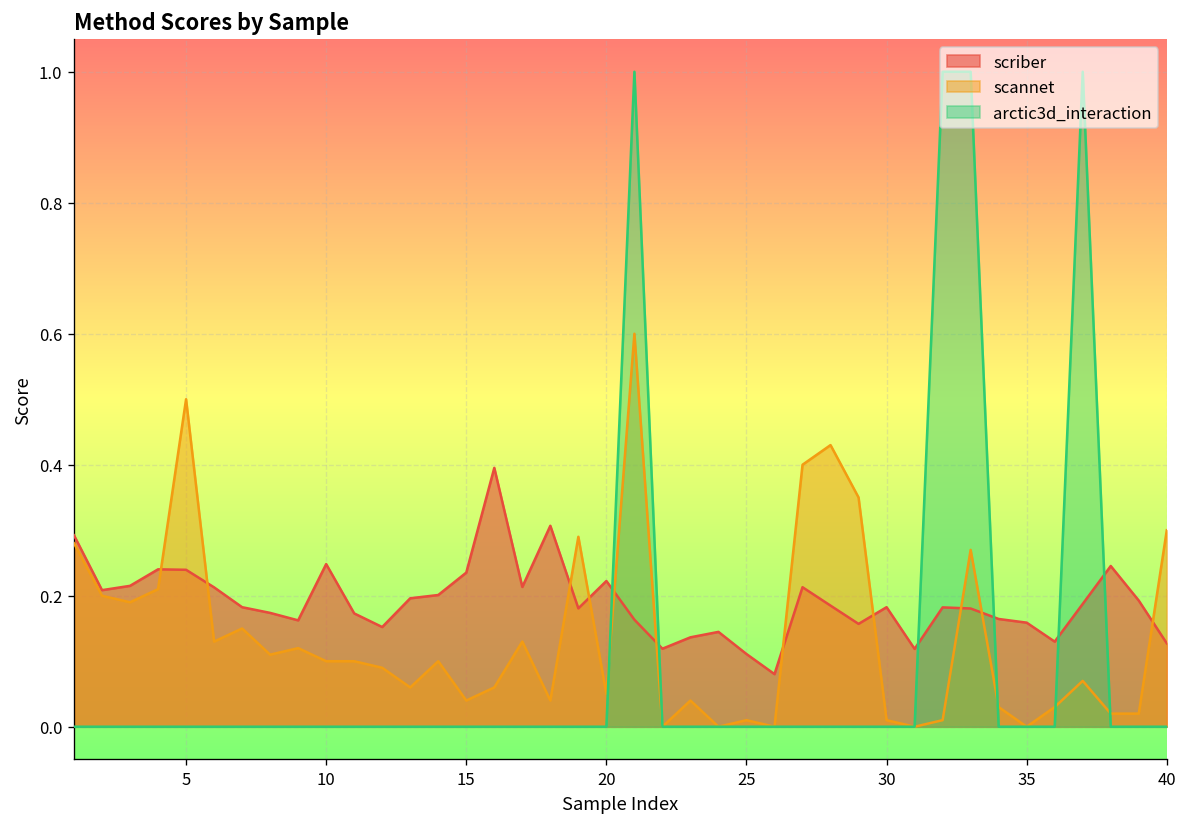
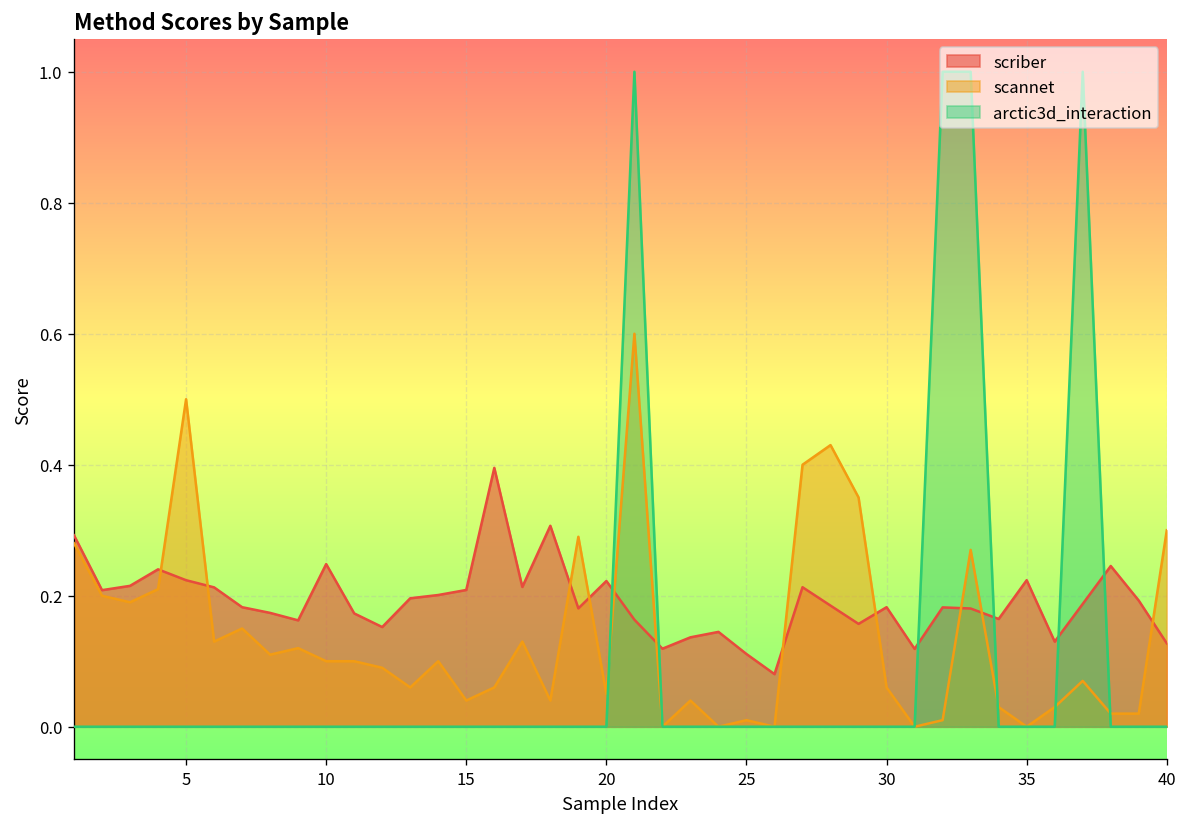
scriber, 5: 0.24 -> 0.22
scriber, 15: 0.24 -> 0.21
scannet, 30: 0.01 -> 0.06
scriber, 35: 0.16 -> 0.22
